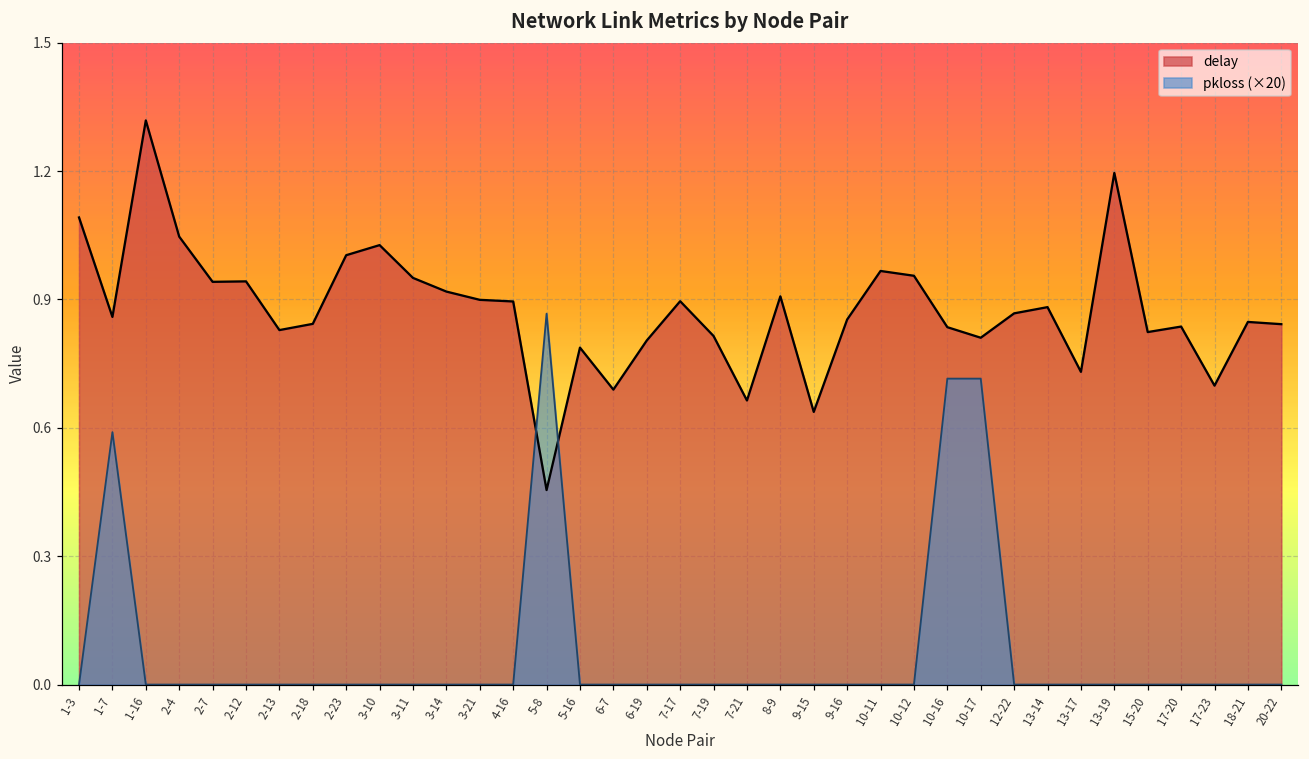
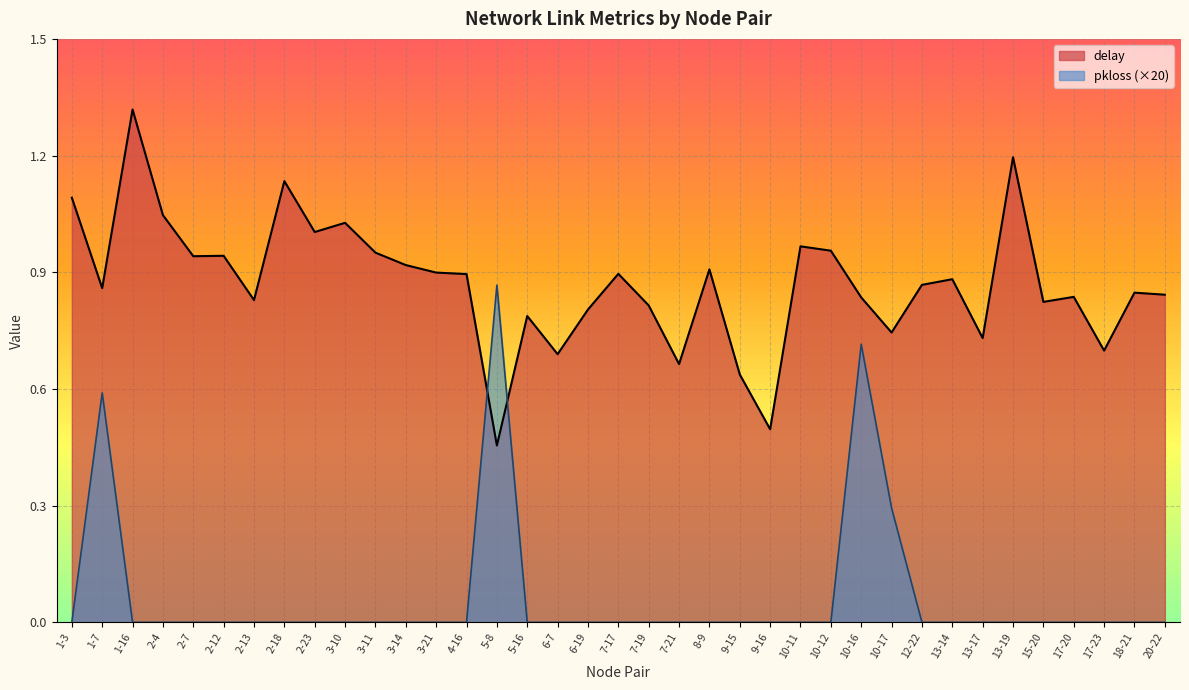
delay, 2-18: 0.84 -> 1.13
delay, 9-16: 0.85 -> 0.50
delay, 10-17: 0.81 -> 0.75
pkloss (×20), 10-17: 0.72 -> 0.29
